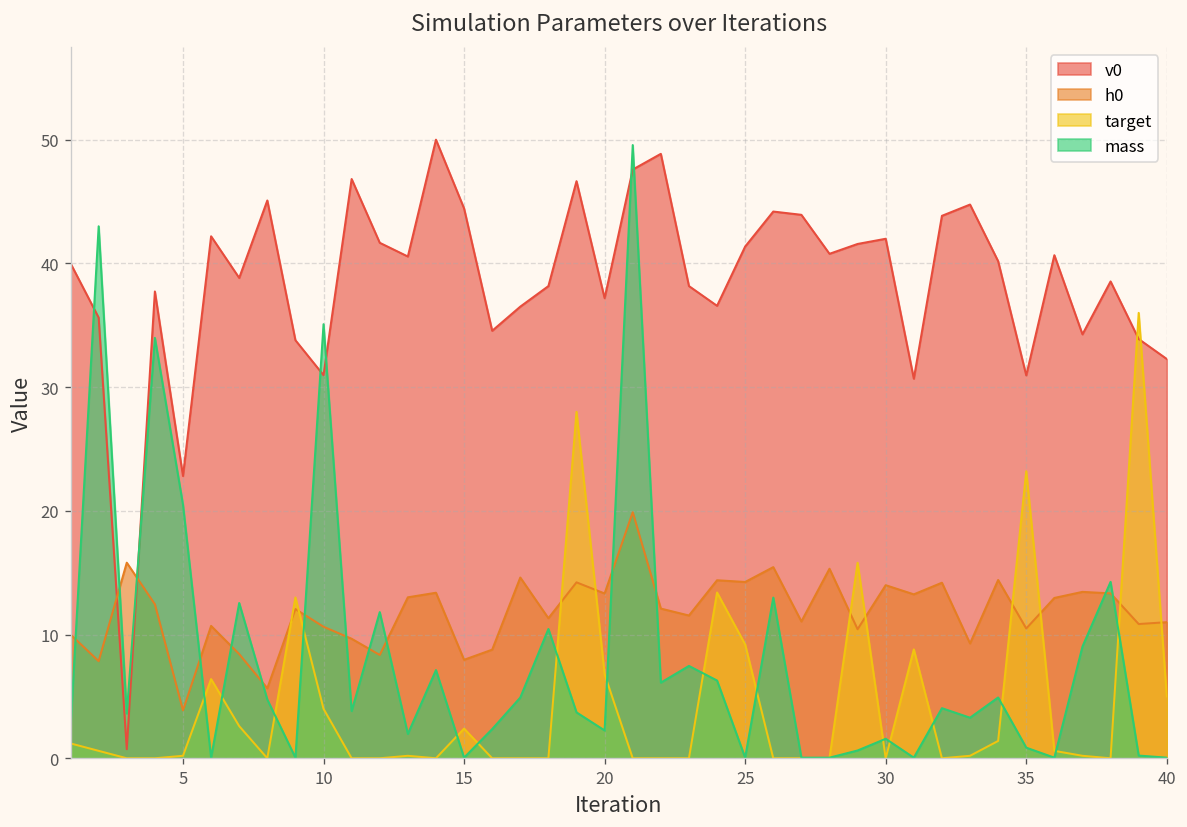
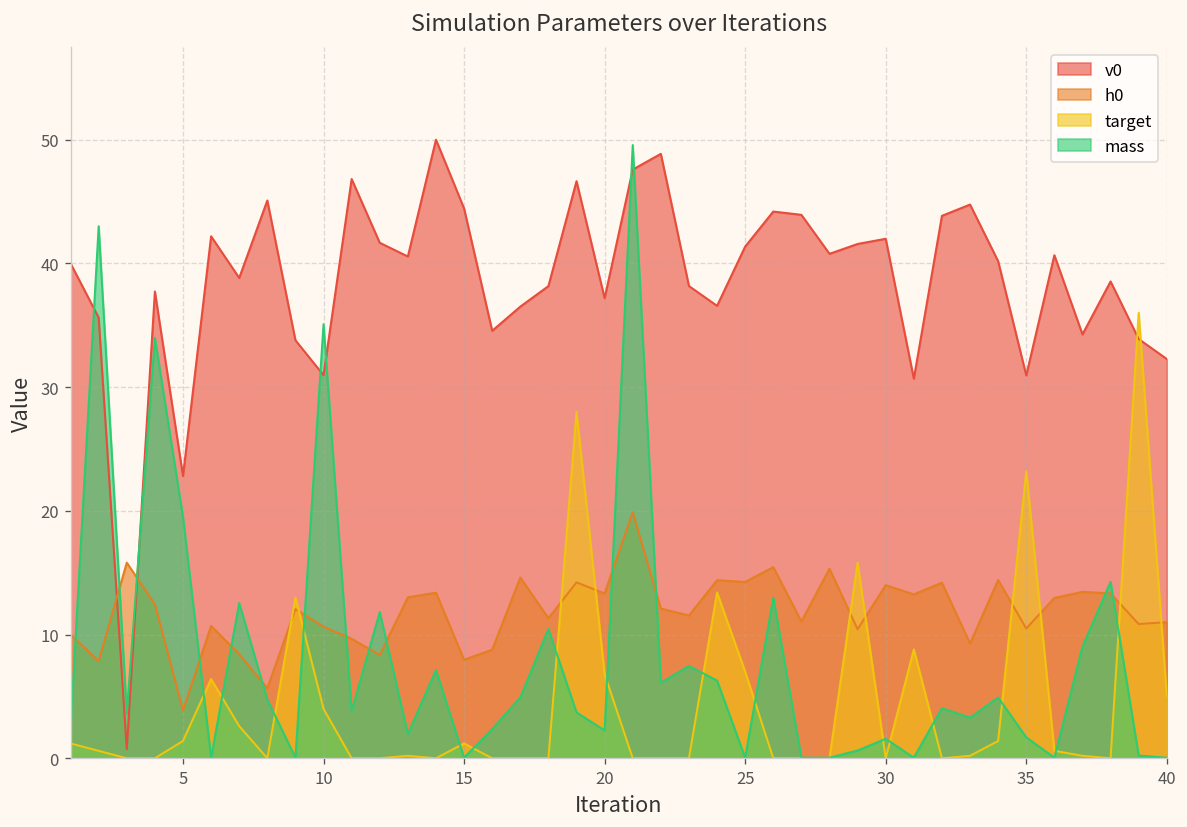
target, 5: 0.2 -> 1.4
mass, 5: 20.5 -> 19.5
target, 15: 2.4 -> 1.2
target, 25: 9.2 -> 7.0
mass, 35: 0.9 -> 1.7
